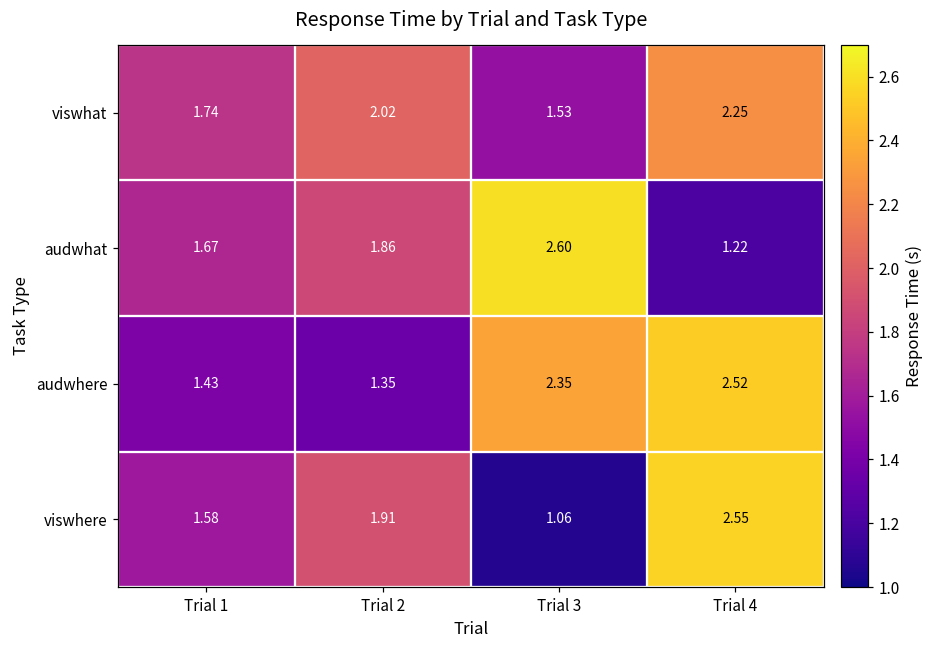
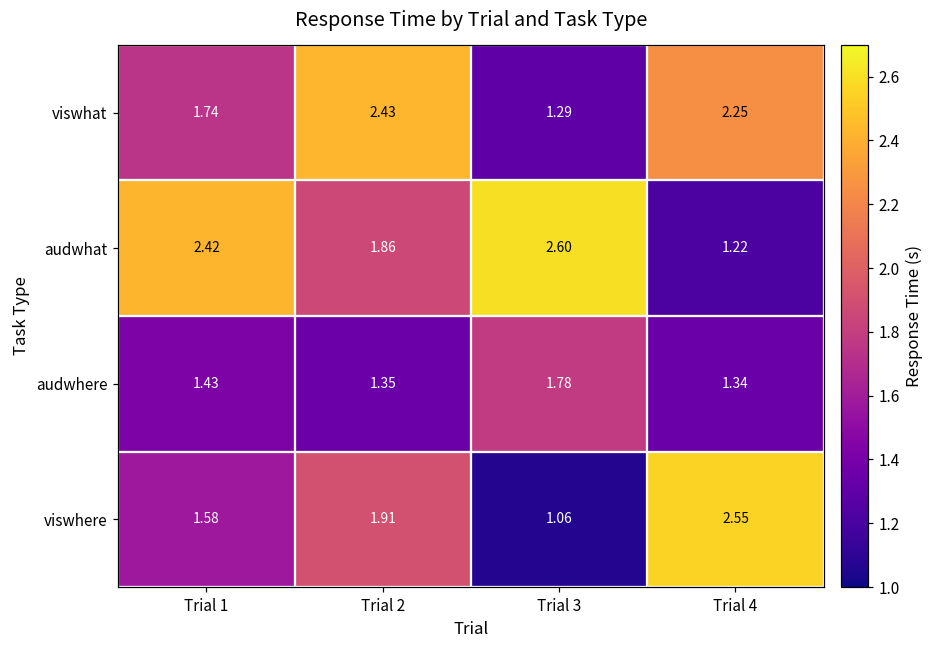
viswhat, Trial 2: 2.02 -> 2.43
viswhat, Trial 3: 1.53 -> 1.29
audwhat, Trial 1: 1.67 -> 2.42
audwhere, Trial 3: 2.35 -> 1.78
audwhere, Trial 4: 2.52 -> 1.34
